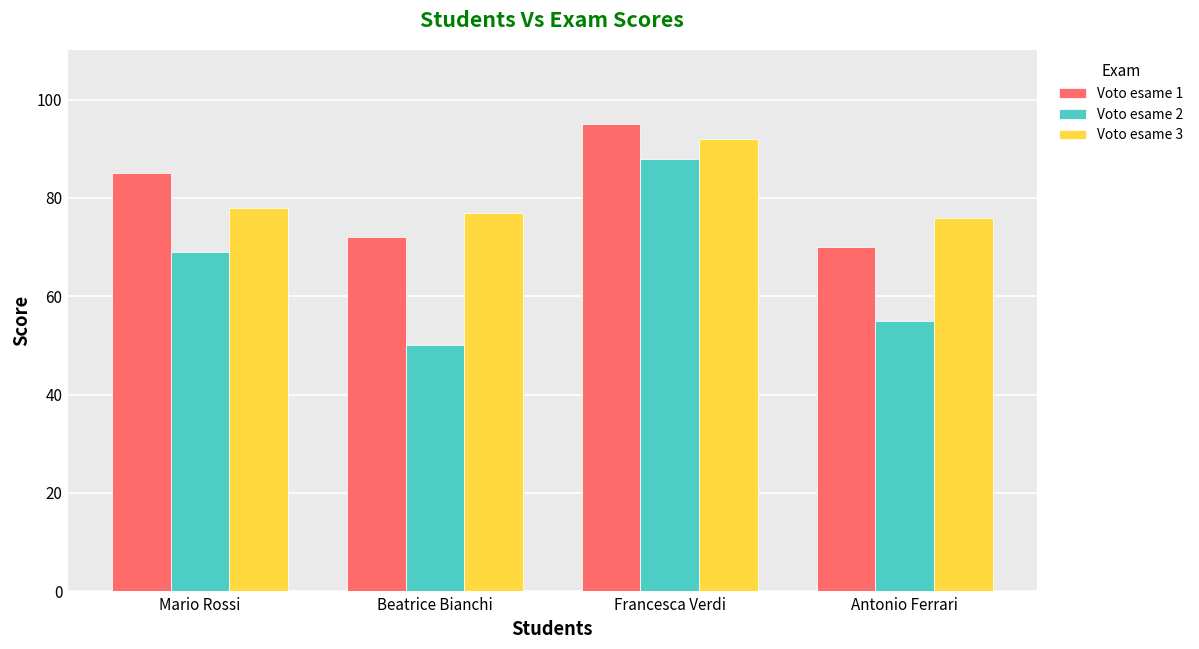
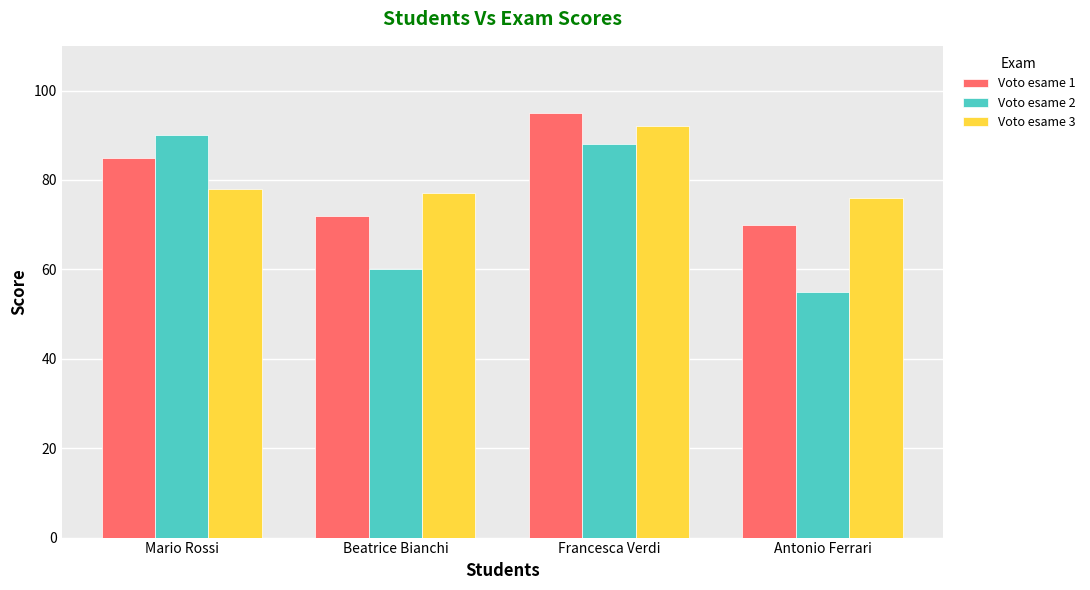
Voto esame 2, Mario Rossi: 69 -> 90
Voto esame 2, Beatrice Bianchi: 50 -> 60
